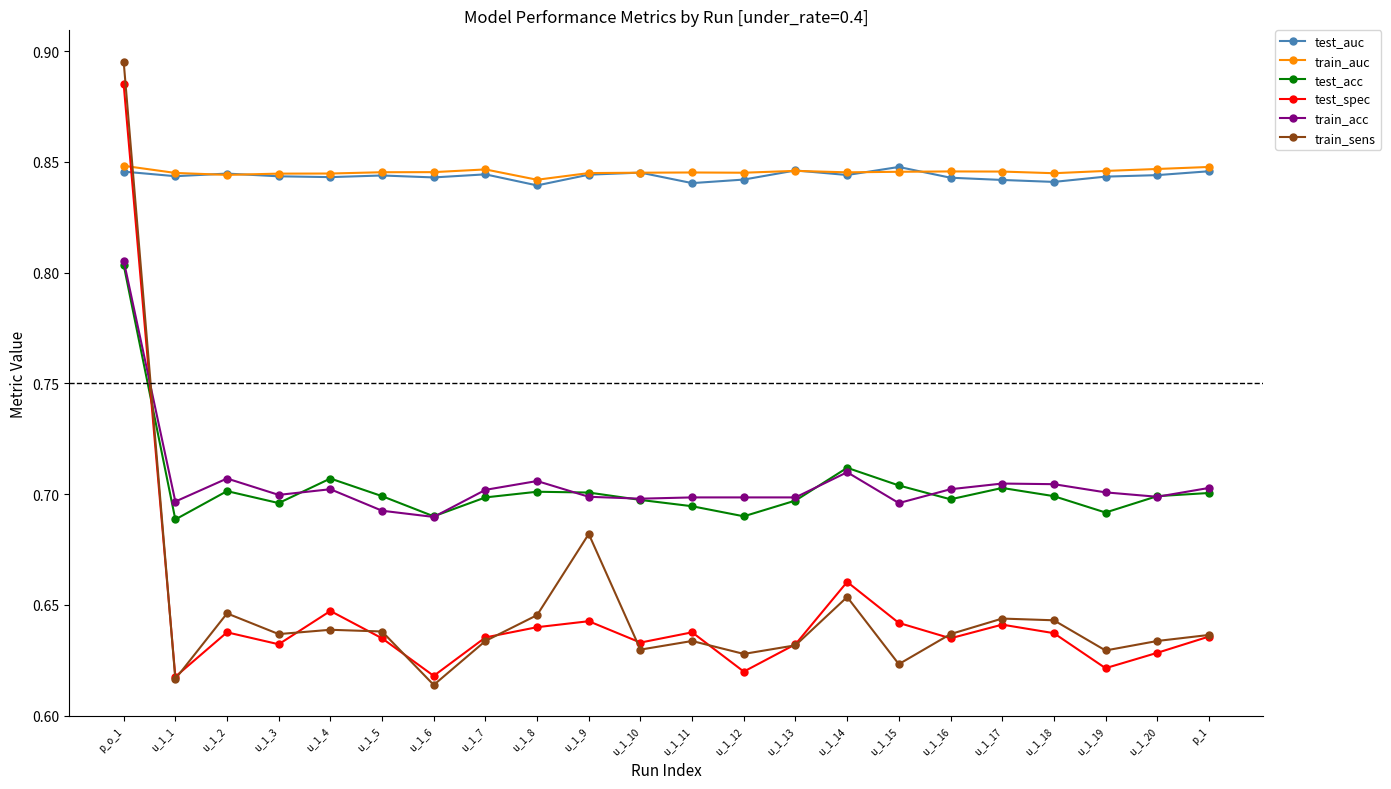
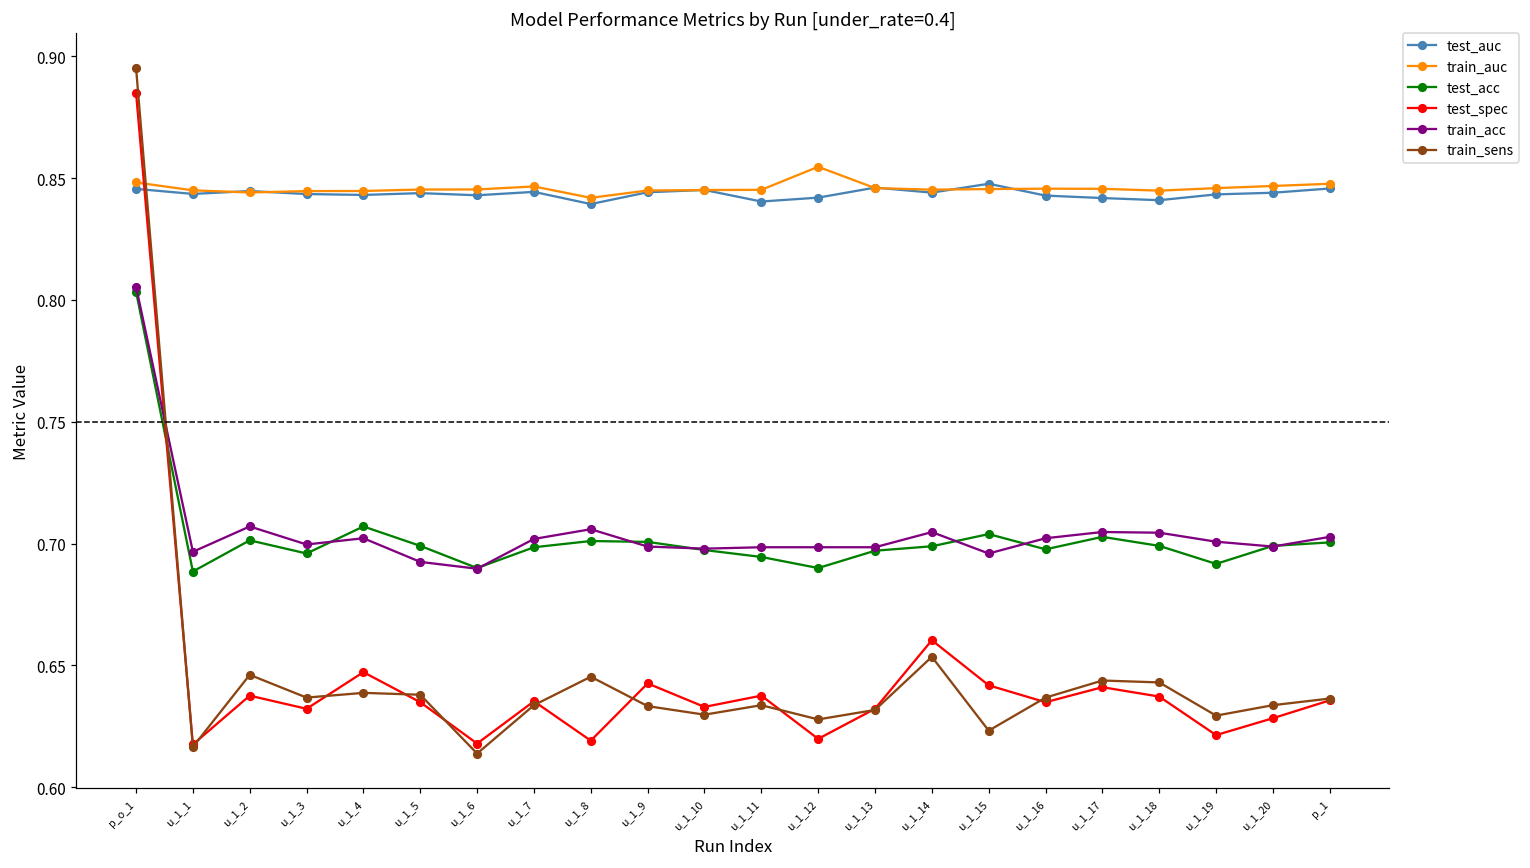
test_spec, u_1_8: 0.640 -> 0.619
train_sens, u_1_9: 0.682 -> 0.633
train_auc, u_1_12: 0.845 -> 0.855
test_acc, u_1_14: 0.712 -> 0.699
train_acc, u_1_14: 0.710 -> 0.705
